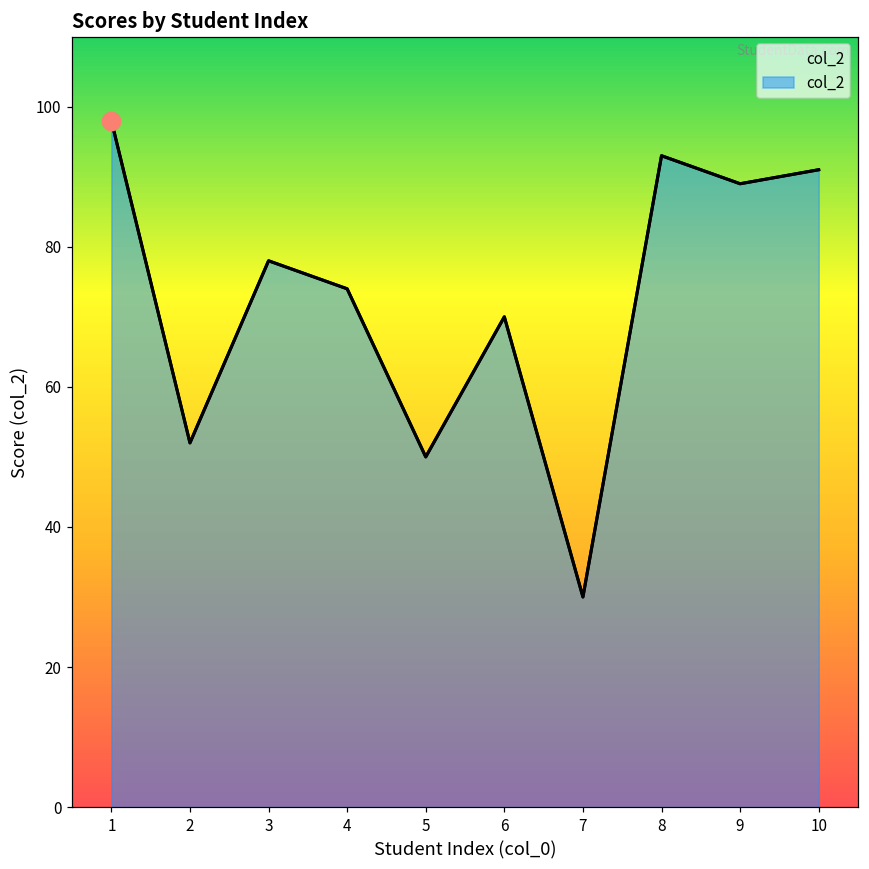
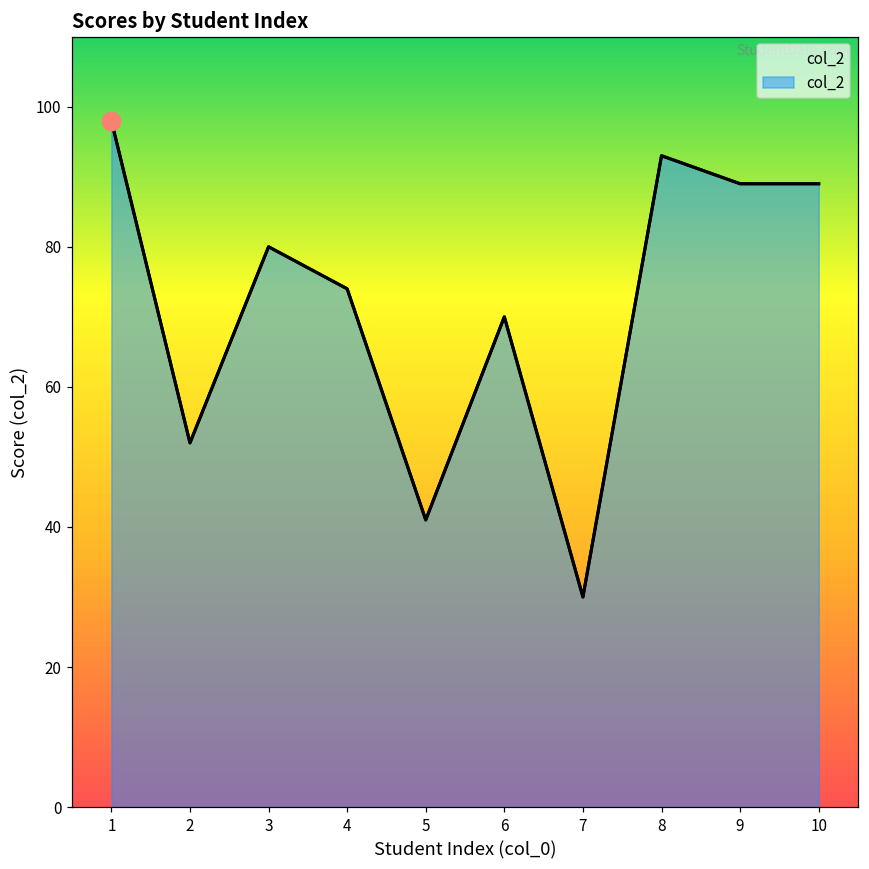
col_2, 3: 78 -> 80
col_2, 5: 50 -> 41
col_2, 10: 91 -> 89
